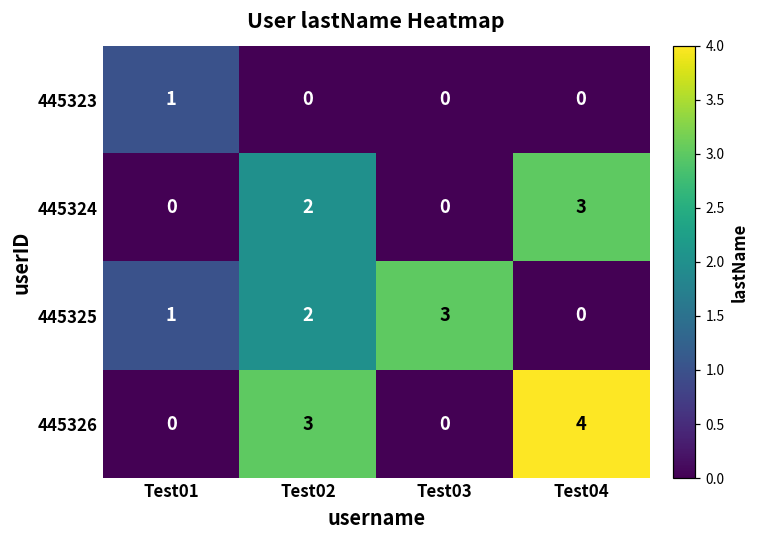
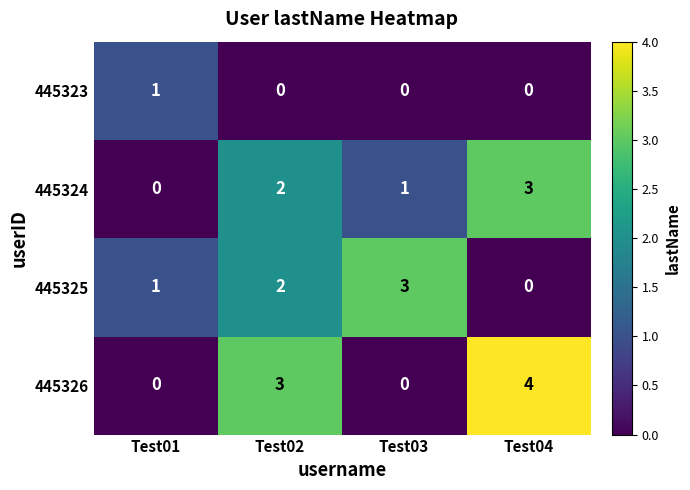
445324, Test03: 0 -> 1
